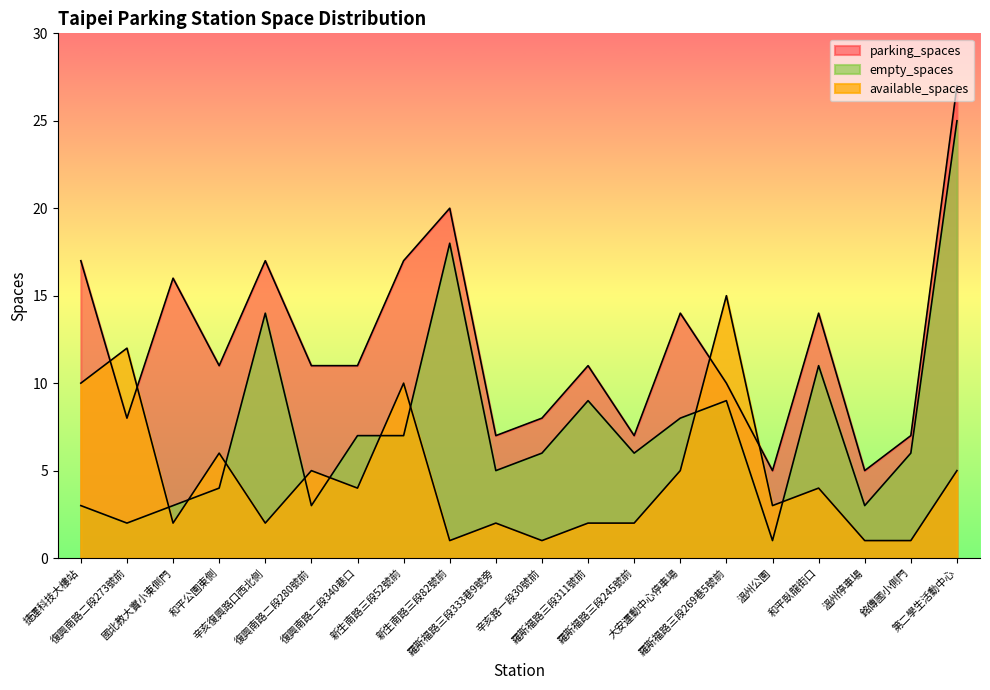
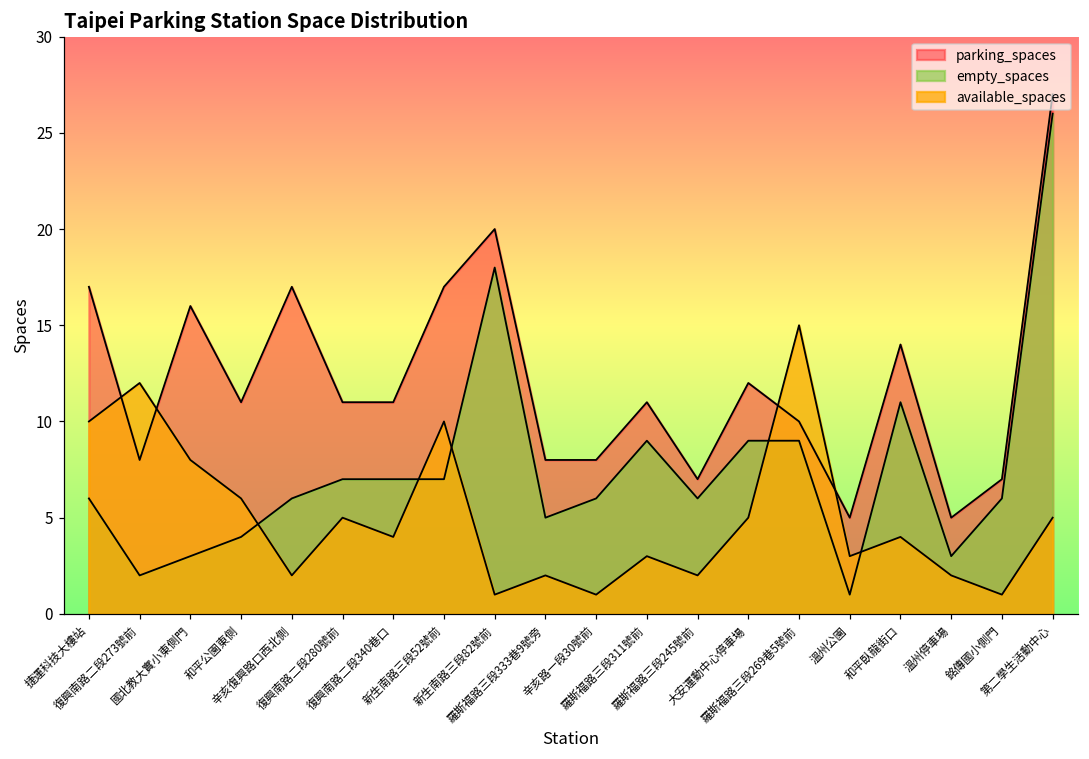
empty_spaces, 捷運科技大樓站: 3 -> 6
available_spaces, 國北教大實小東側門: 2 -> 8
empty_spaces, 辛亥復興路口西北側: 14 -> 6
empty_spaces, 復興南路二段280號前: 3 -> 7
parking_spaces, 羅斯福路三段333巷9號旁: 7 -> 8
available_spaces, 羅斯福路三段311號前: 2 -> 3
parking_spaces, 大安運動中心停車場: 14 -> 12
empty_spaces, 大安運動中心停車場: 8 -> 9
available_spaces, 溫州停車場: 1 -> 2
empty_spaces, 第二學生活動中心: 25 -> 26
